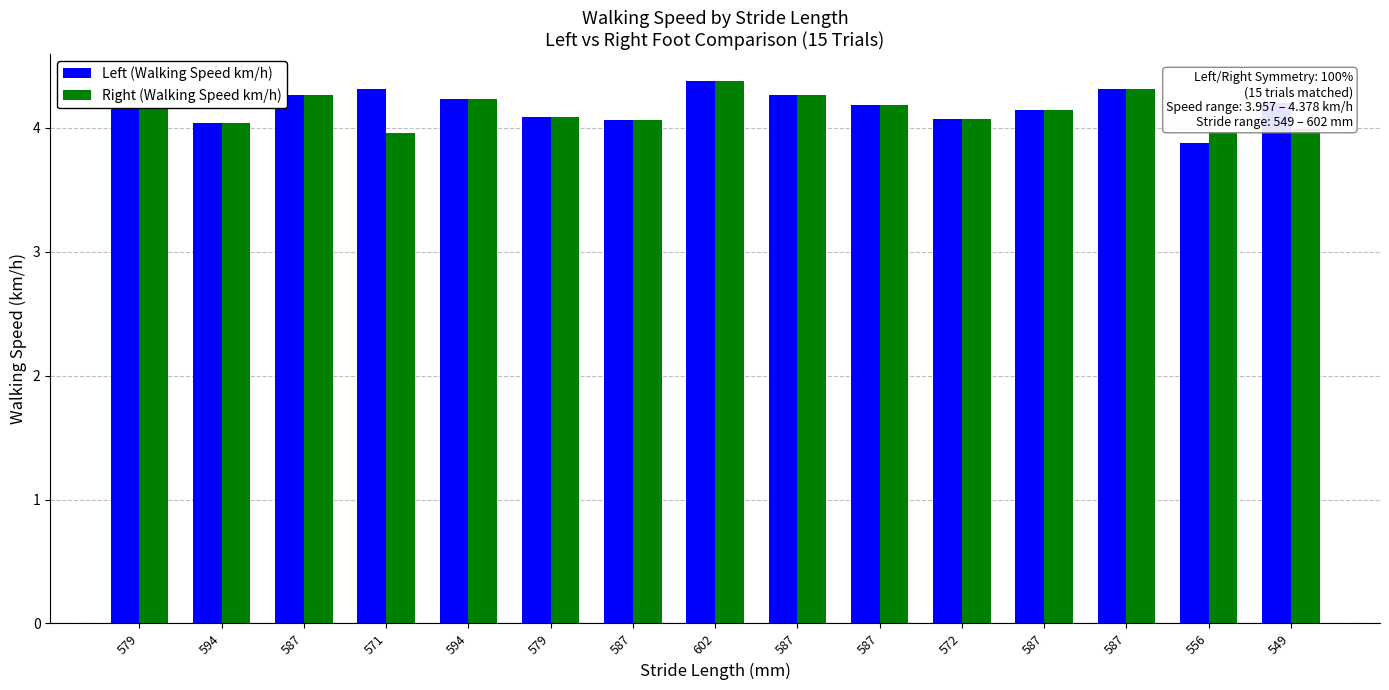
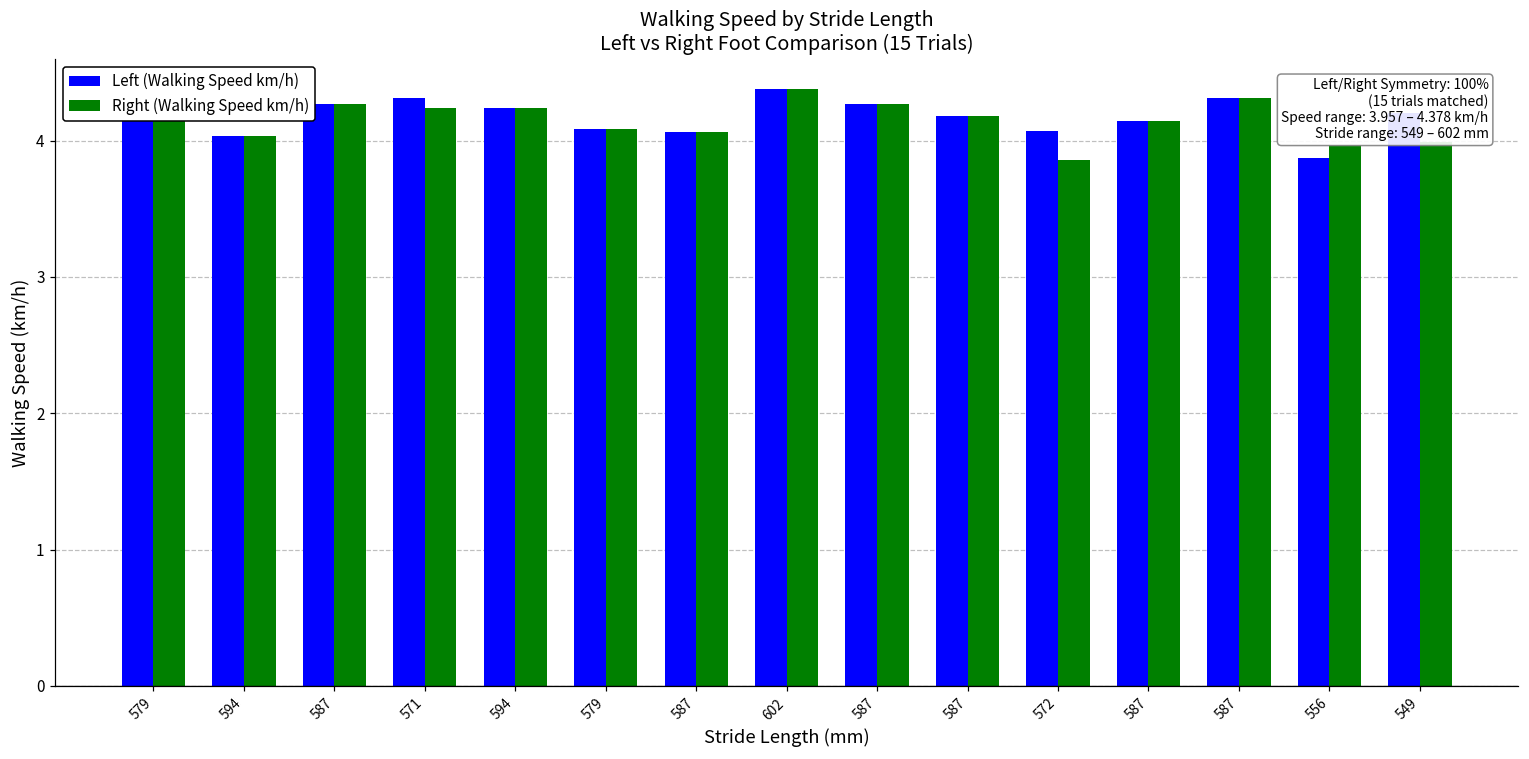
Right (Walking Speed km/h), 571: 3.96 -> 4.24
Right (Walking Speed km/h), 572: 4.07 -> 3.86
